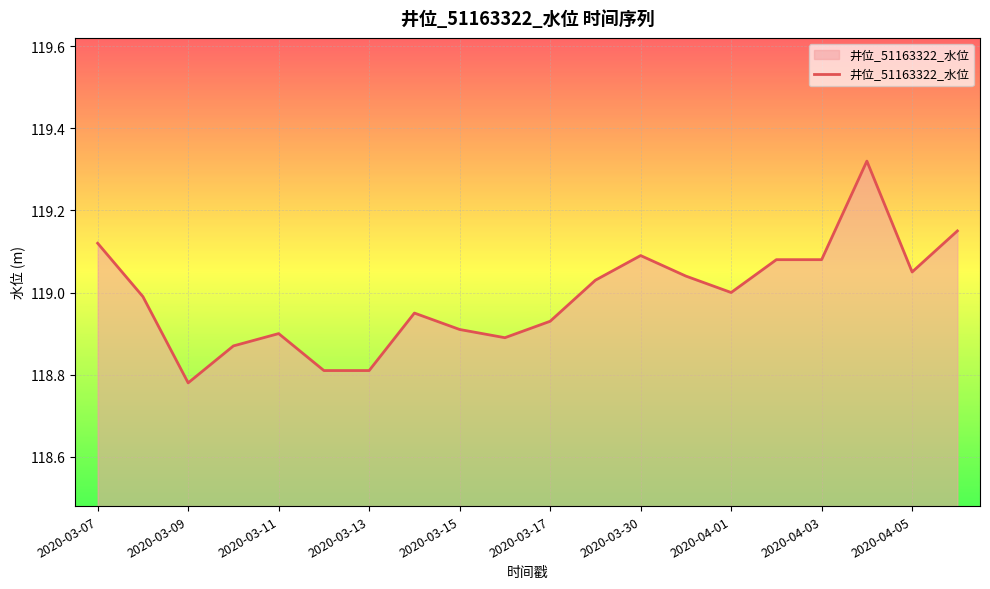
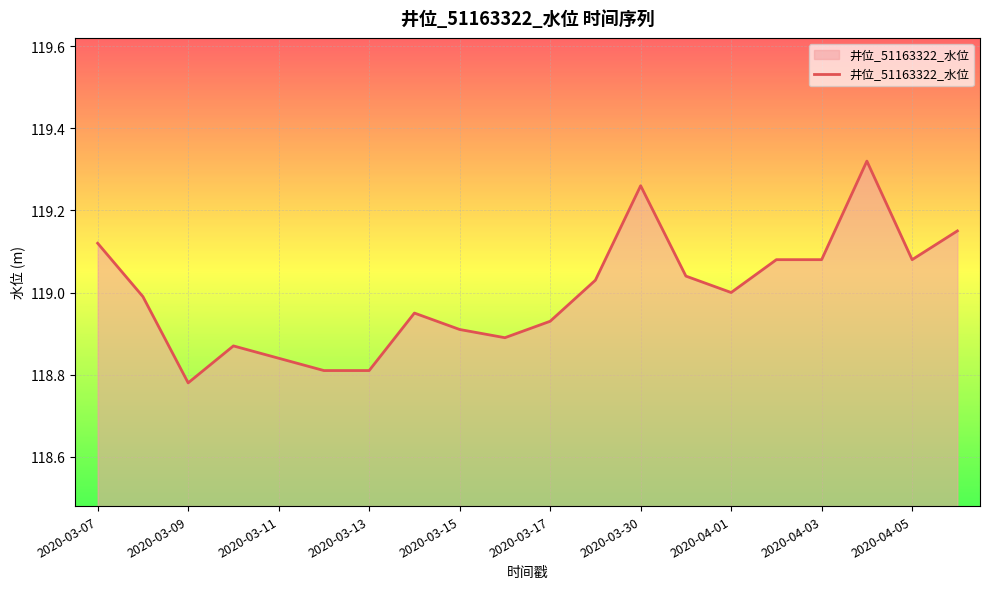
2020-03-11: 118.90 -> 118.84
2020-03-30: 119.09 -> 119.26
2020-04-05: 119.05 -> 119.08
